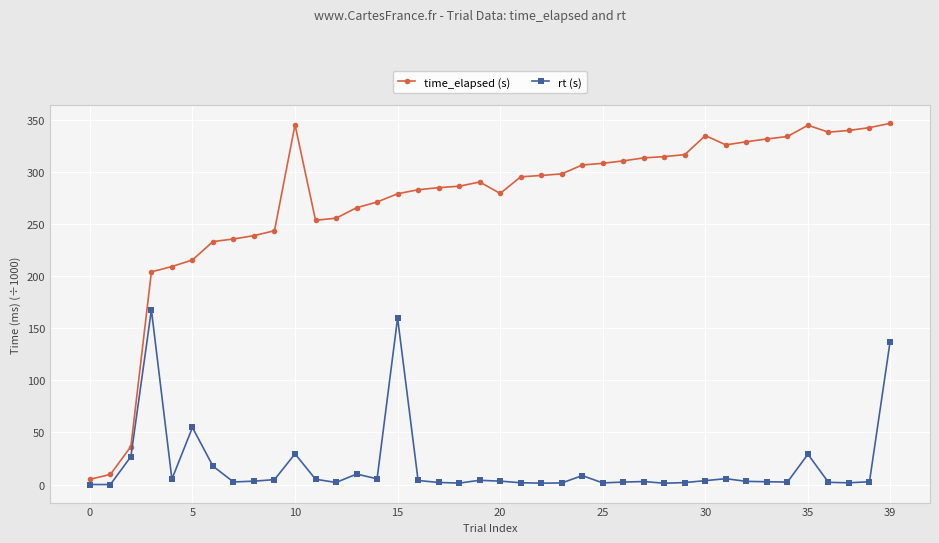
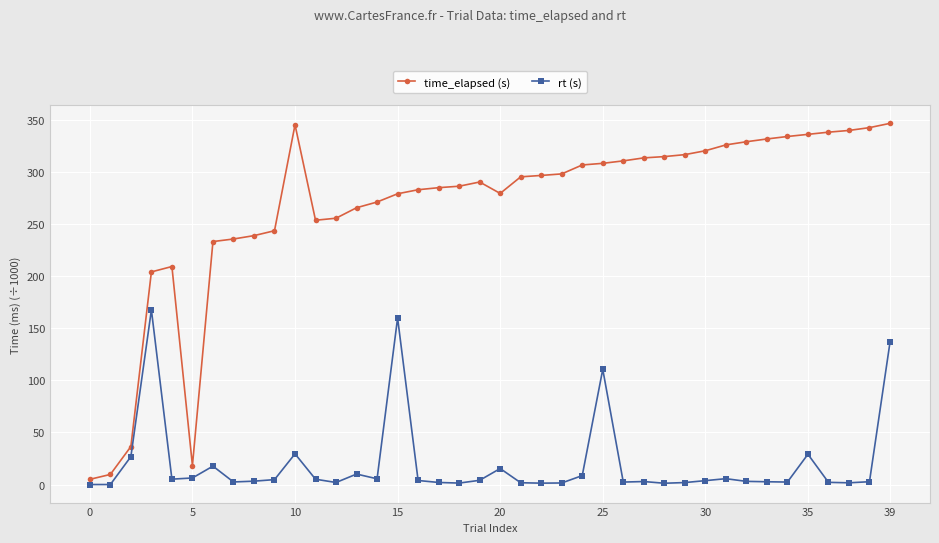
time_elapsed (s), 5: 216 -> 18
rt (s), 5: 55 -> 6
rt (s), 20: 3 -> 15
rt (s), 25: 2 -> 111
time_elapsed (s), 30: 335 -> 321
time_elapsed (s), 35: 345 -> 336
